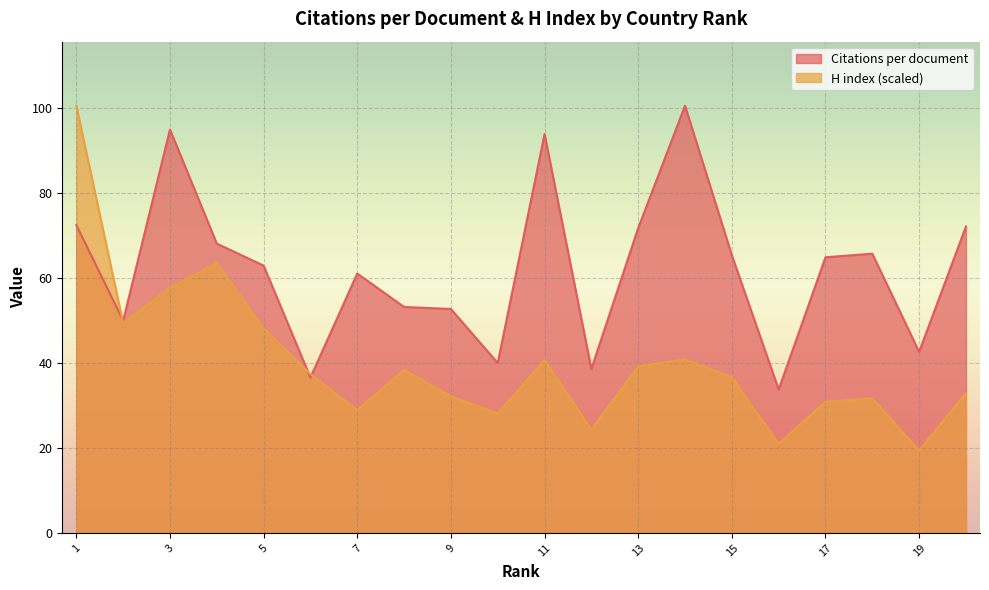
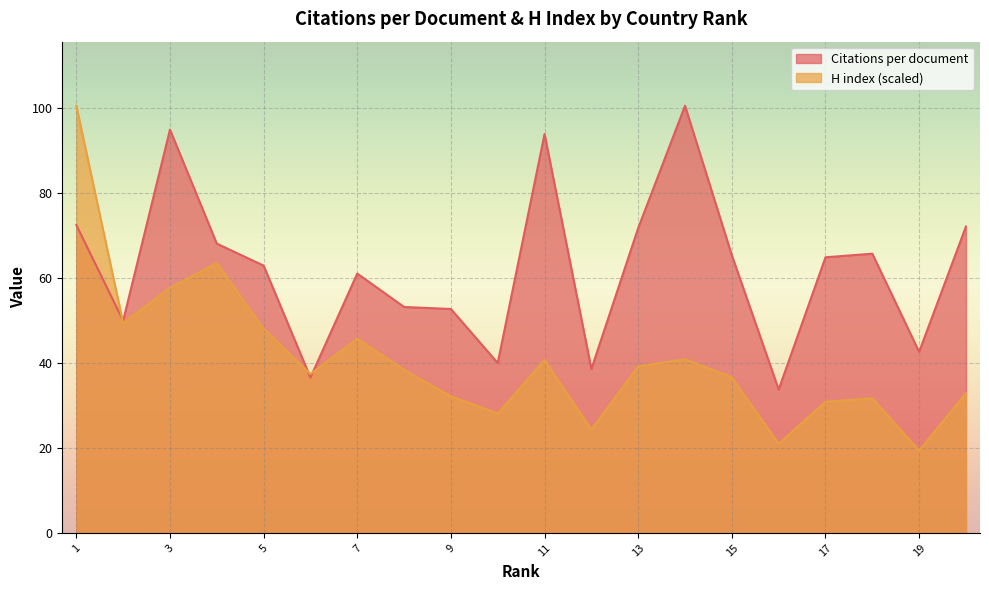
H index (scaled), 7: 29 -> 46
